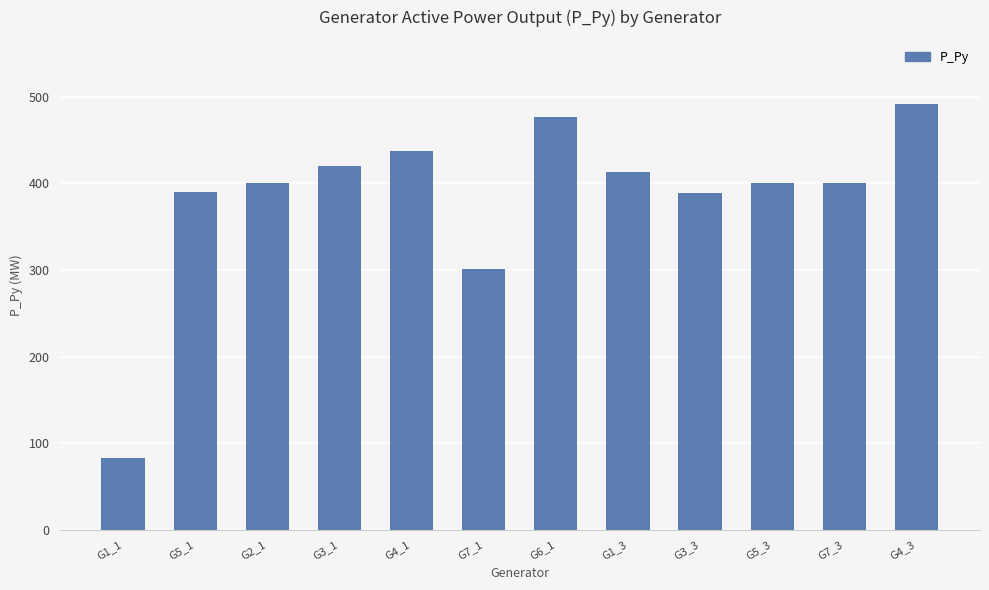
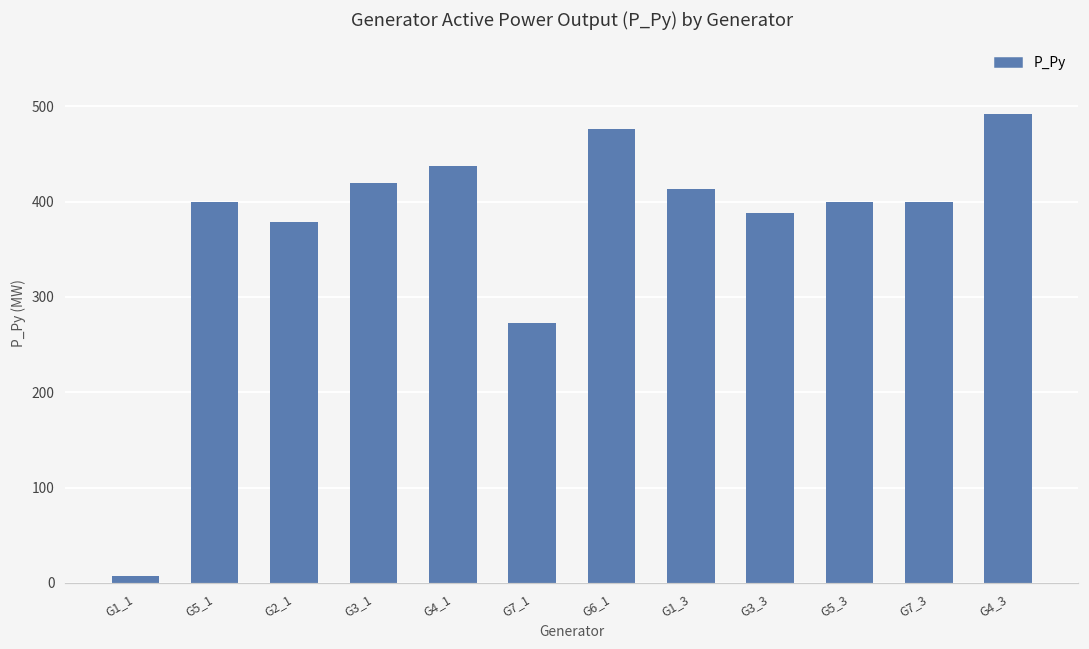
G1_1: 80 -> 10
G5_1: 390 -> 400
G2_1: 400 -> 380
G7_1: 300 -> 270
